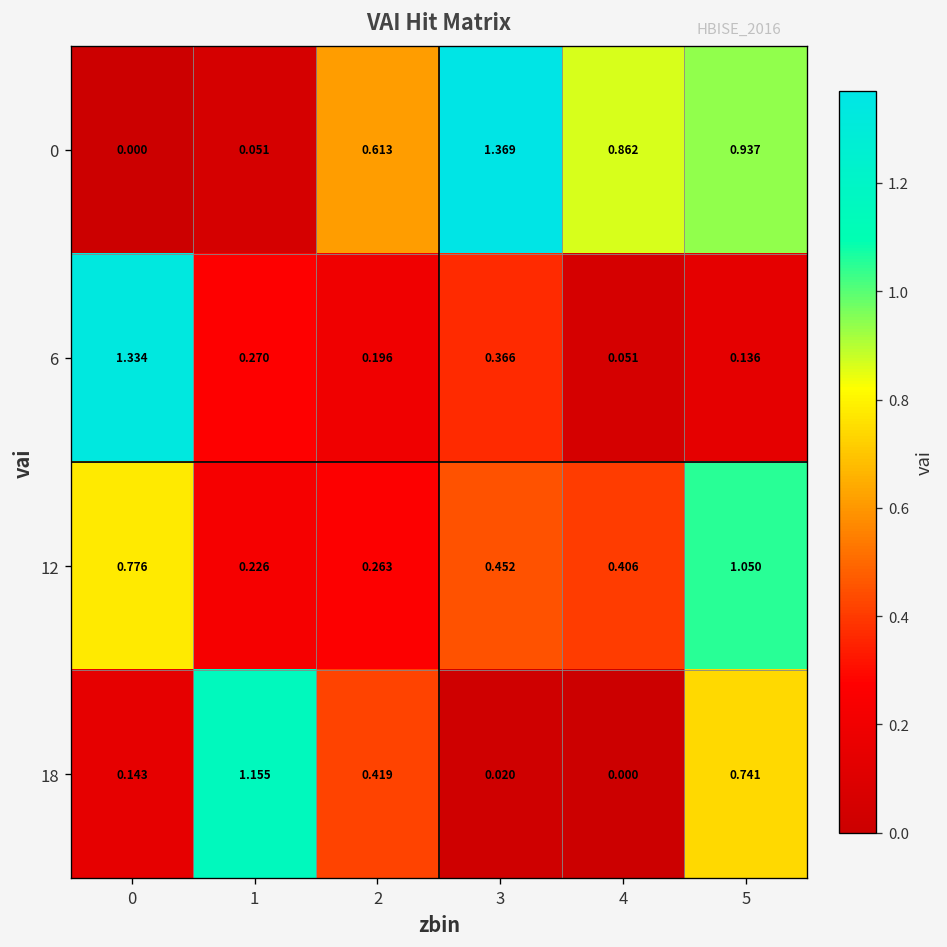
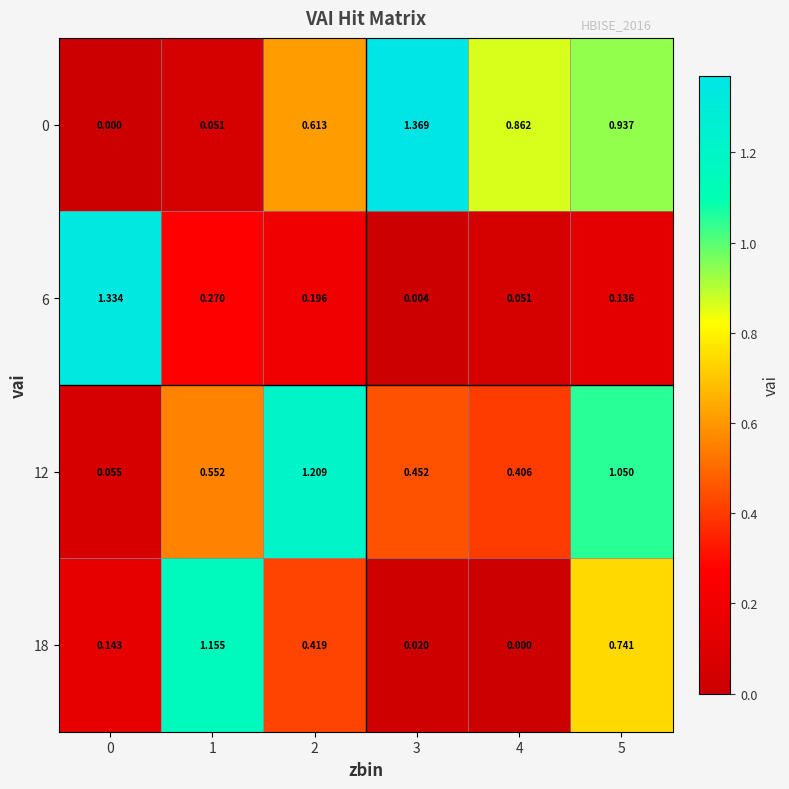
6, 3: 0.366 -> 0.004
12, 0: 0.776 -> 0.055
12, 1: 0.226 -> 0.552
12, 2: 0.263 -> 1.209
